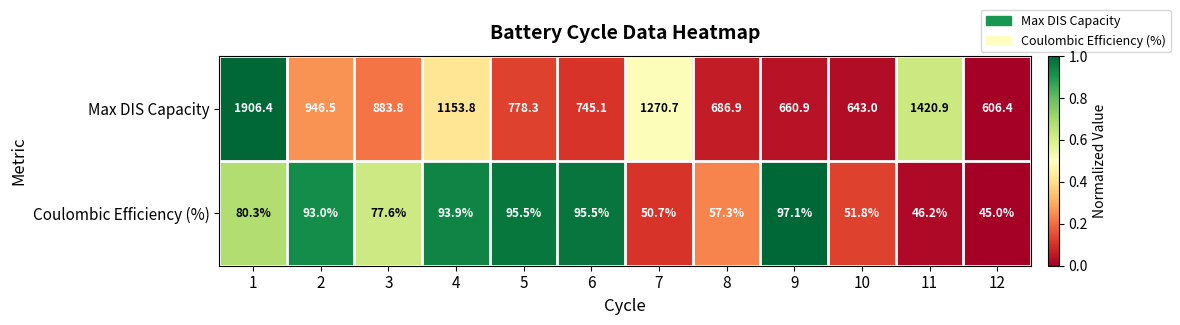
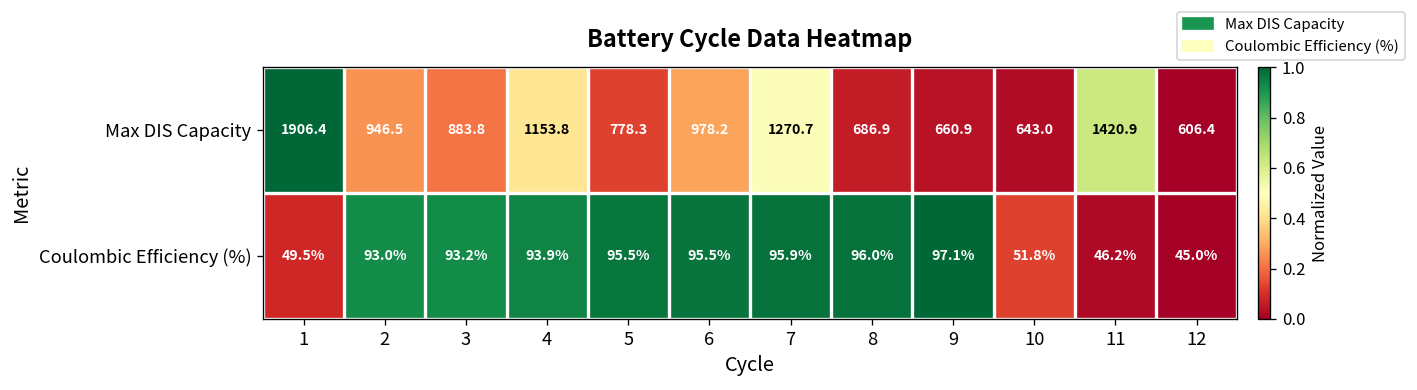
Max DIS Capacity, 6: 745.1 -> 978.2
Coulombic Efficiency (%), 1: 80.3% -> 49.5%
Coulombic Efficiency (%), 3: 77.6% -> 93.2%
Coulombic Efficiency (%), 7: 50.7% -> 95.9%
Coulombic Efficiency (%), 8: 57.3% -> 96.0%
